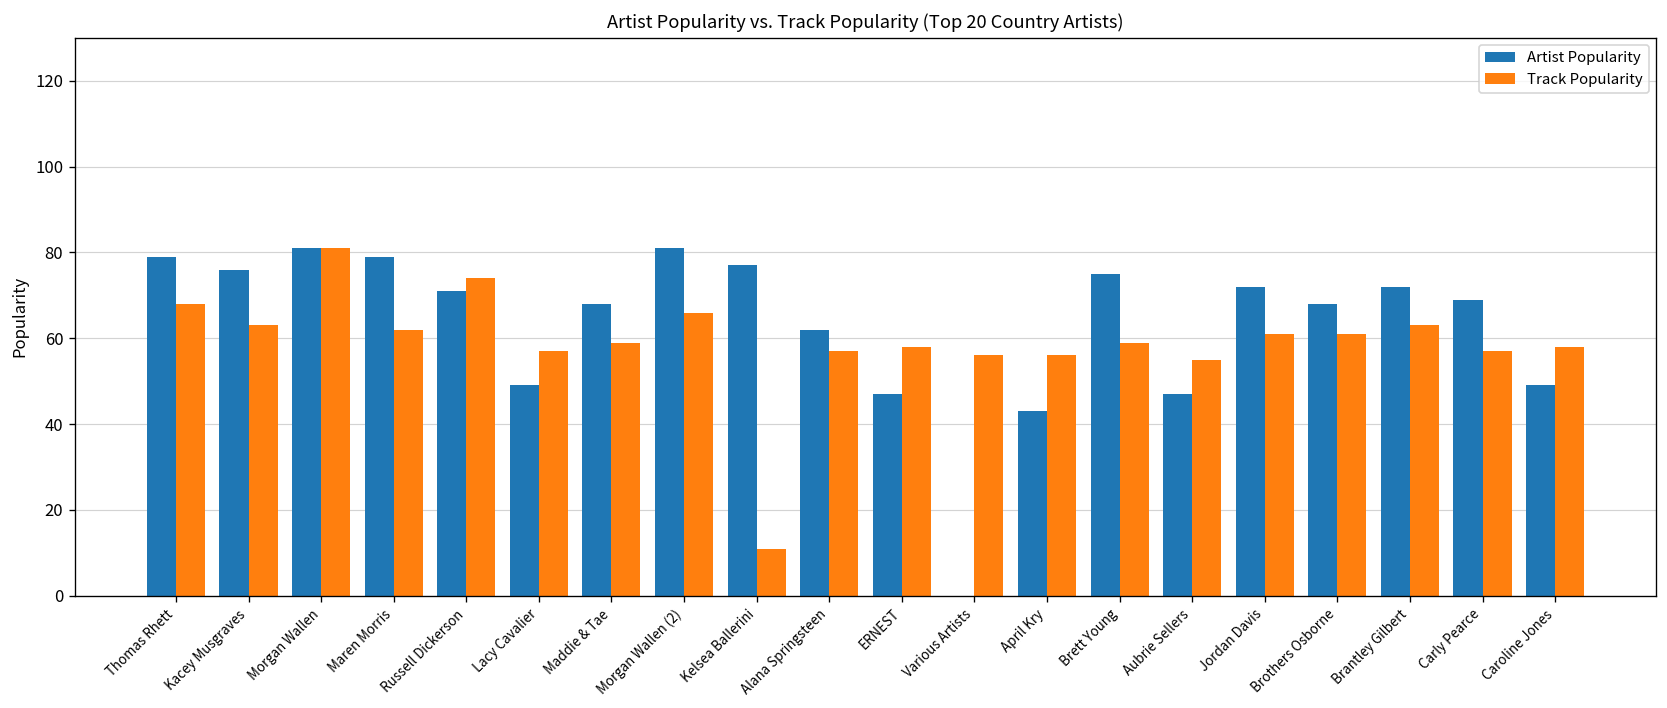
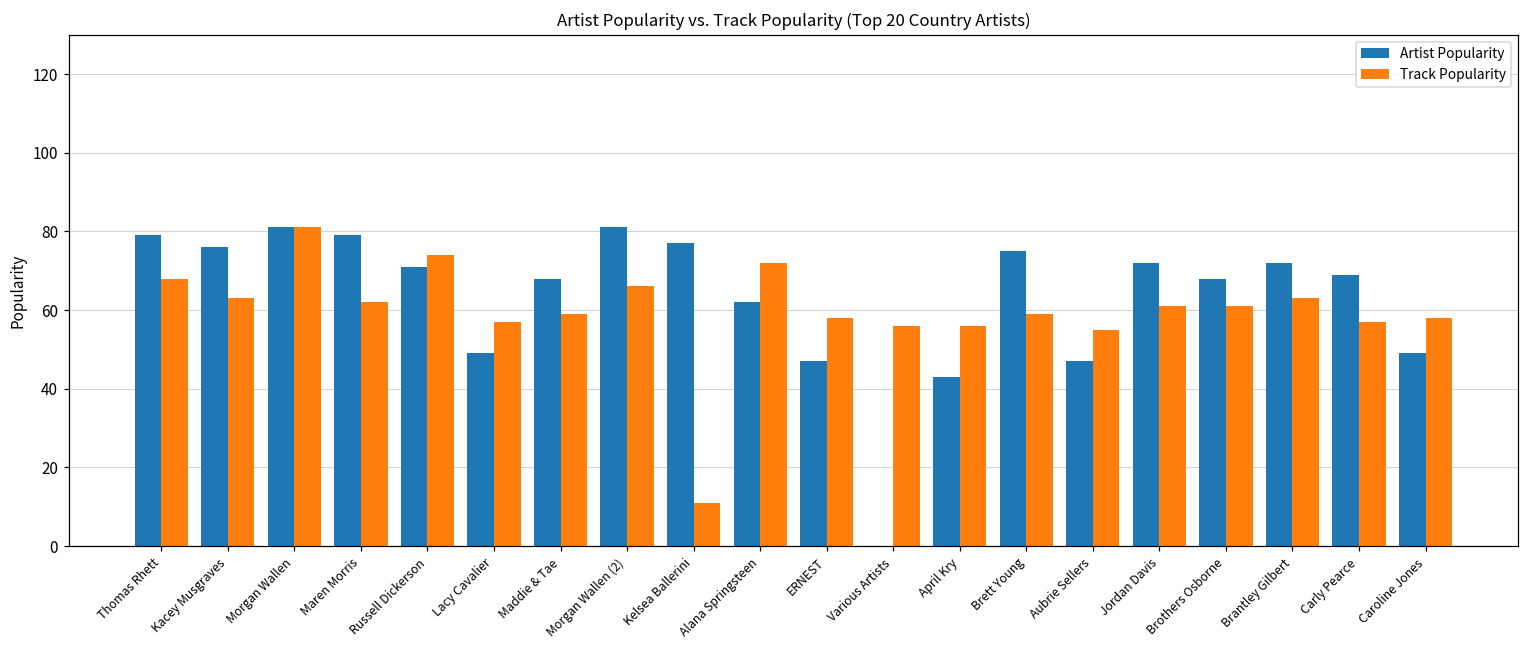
Track Popularity, Alana Springsteen: 57 -> 72
